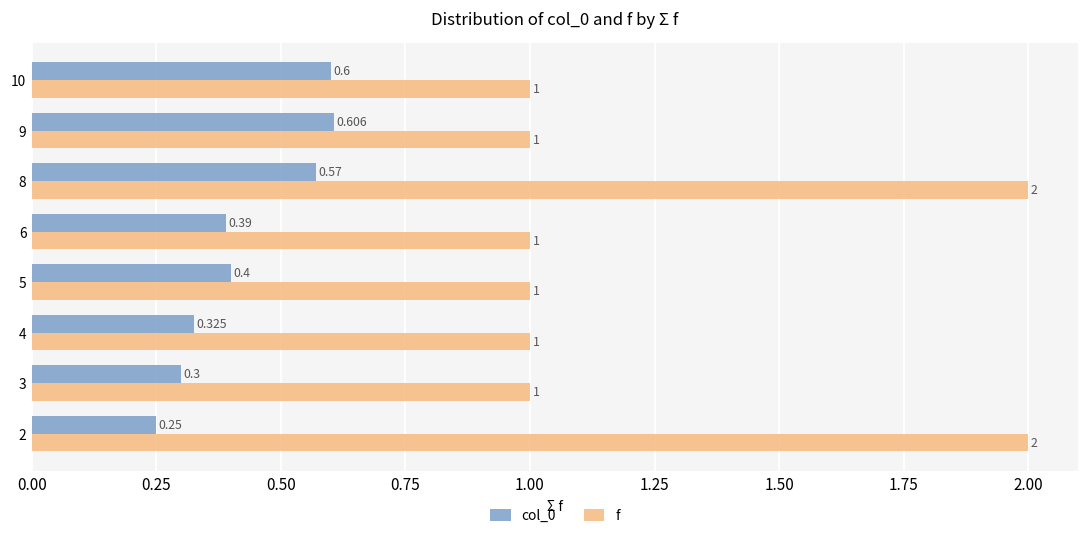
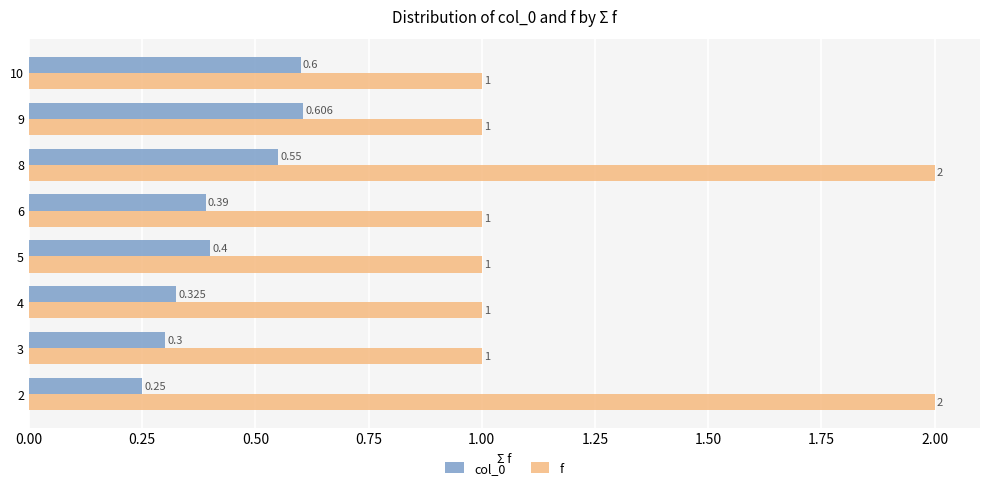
col_0, 8: 0.57 -> 0.55
